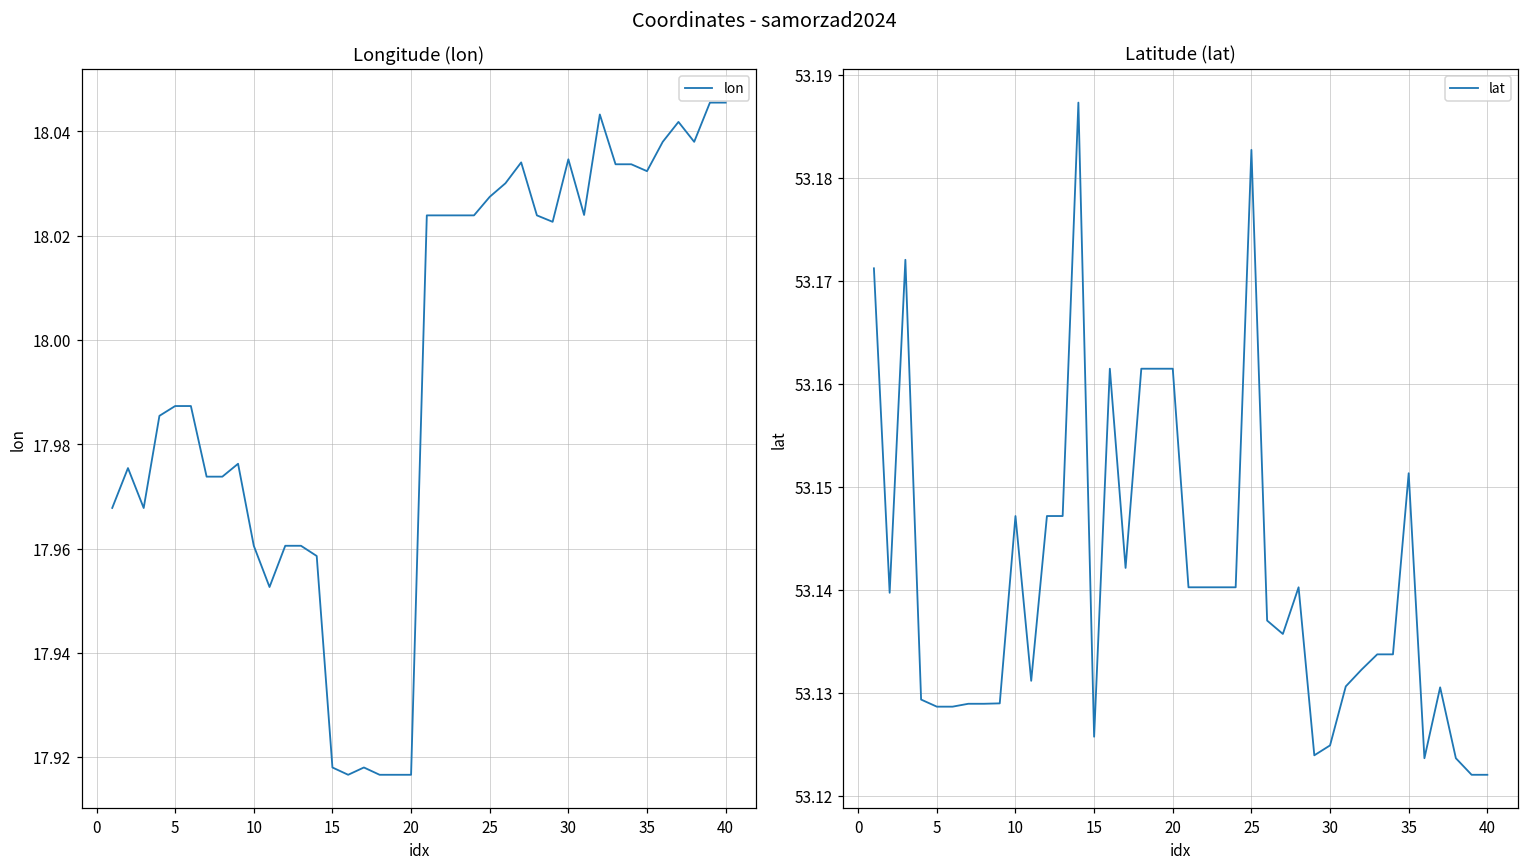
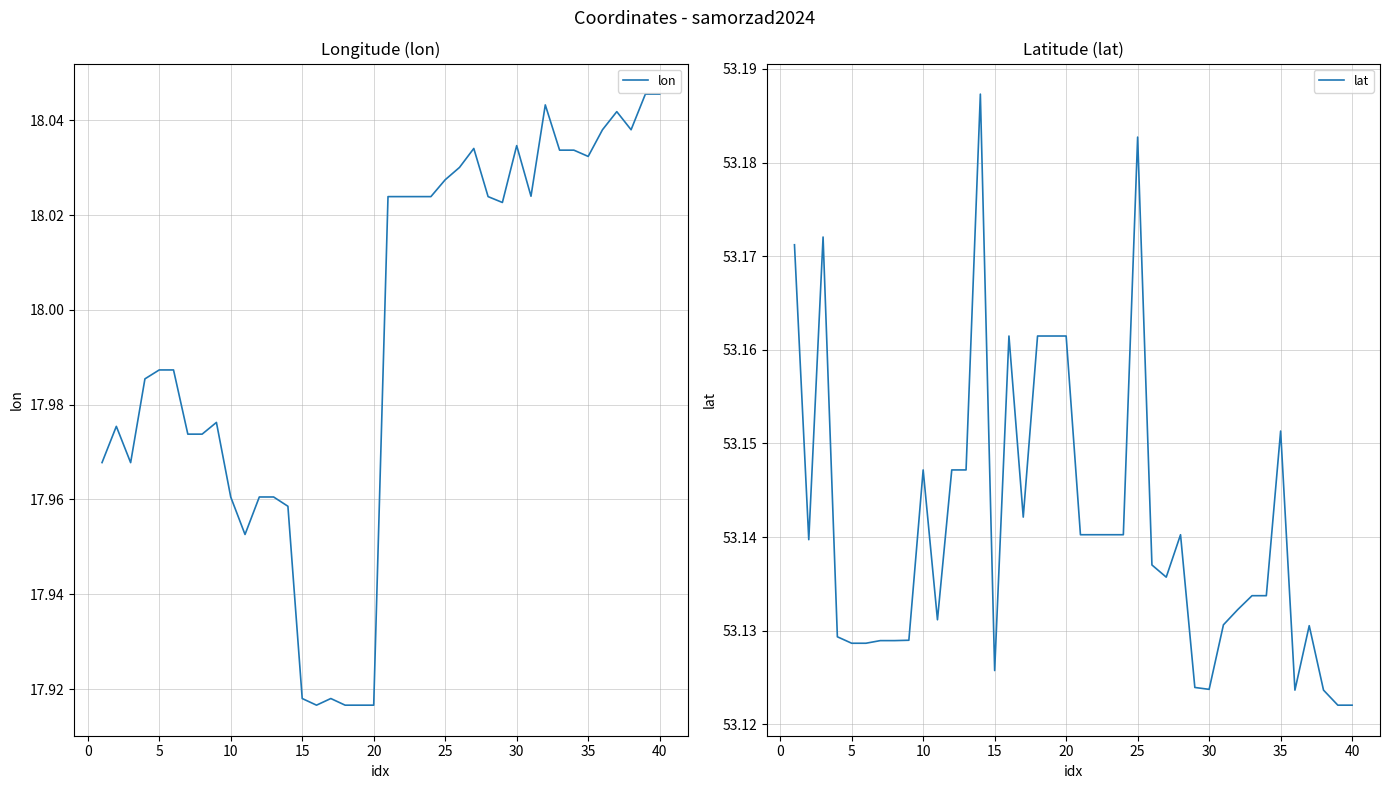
Latitude (lat), 30: 53.125 -> 53.124
